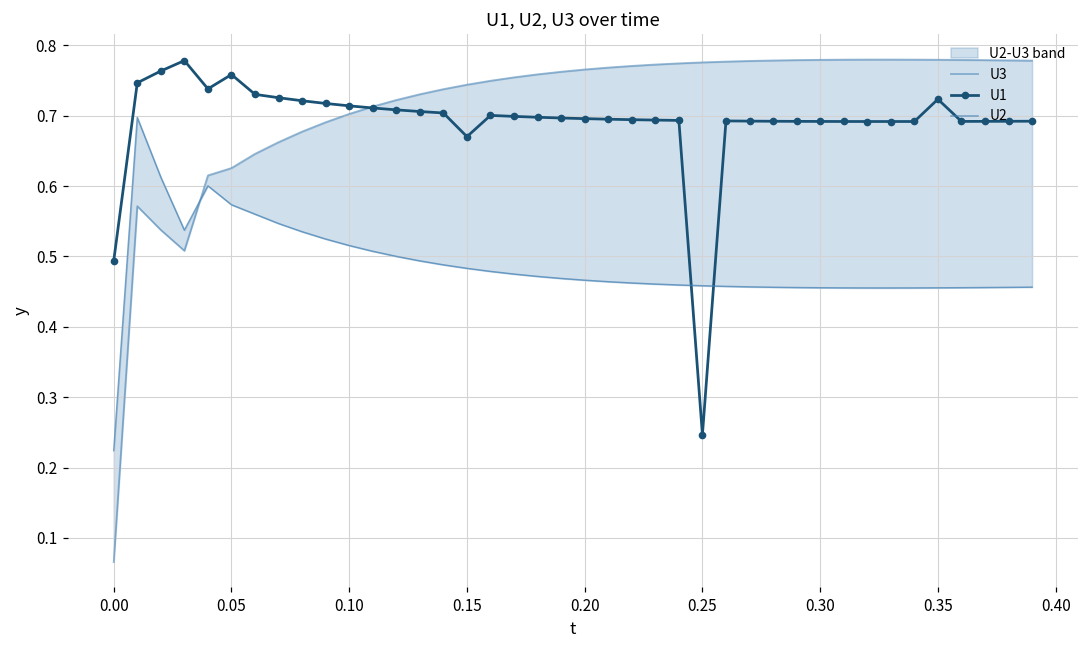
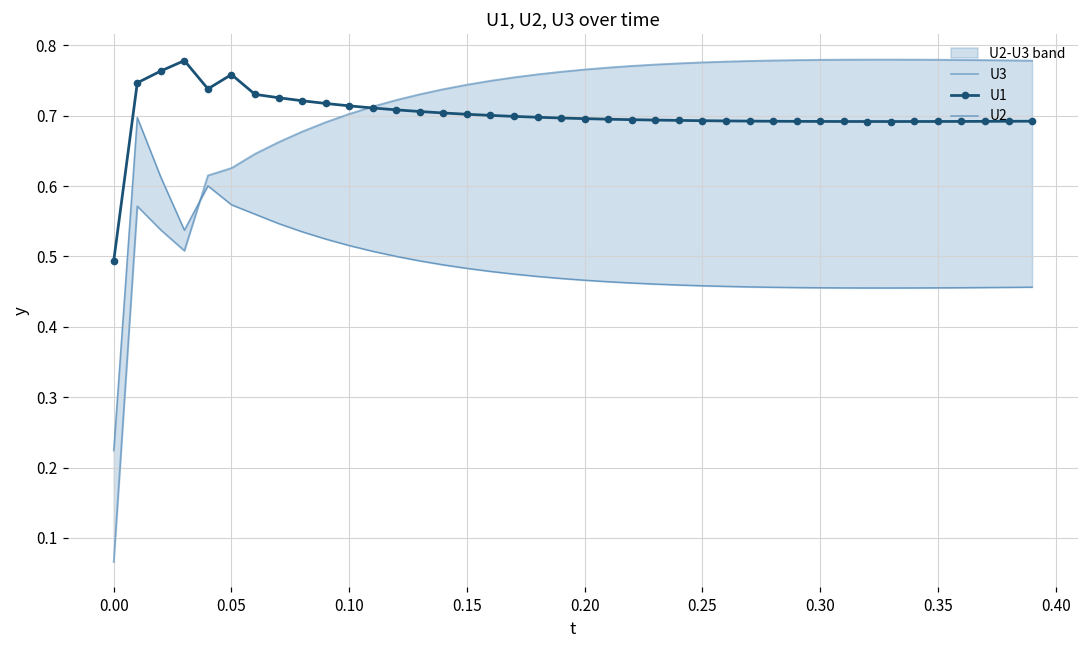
U1, 0.15: 0.67 -> 0.70
U1, 0.25: 0.25 -> 0.69
U1, 0.35: 0.72 -> 0.69
